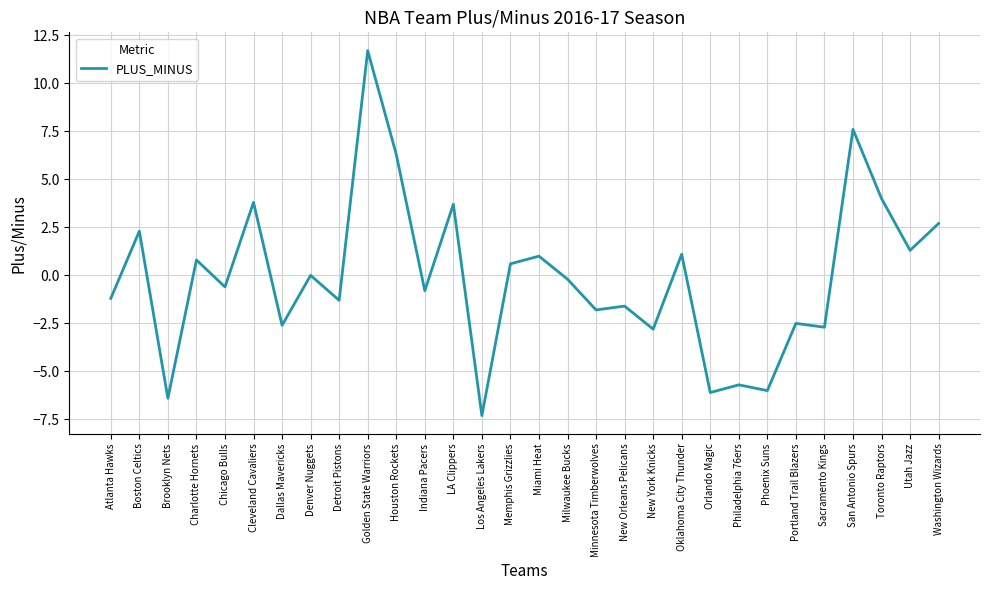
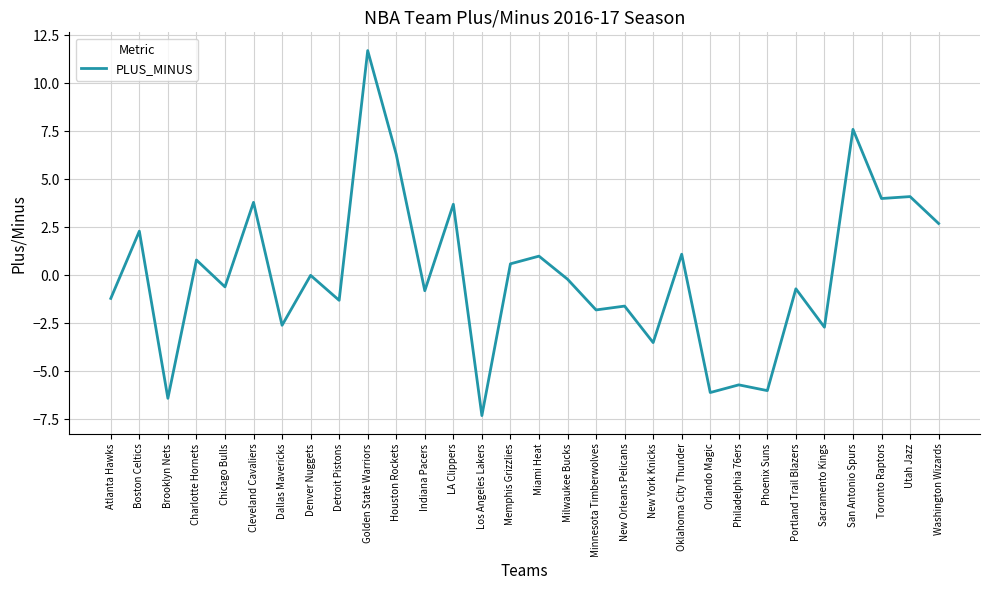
New York Knicks: -2.8 -> -3.5
Portland Trail Blazers: -2.5 -> -0.7
Utah Jazz: 1.3 -> 4.1
